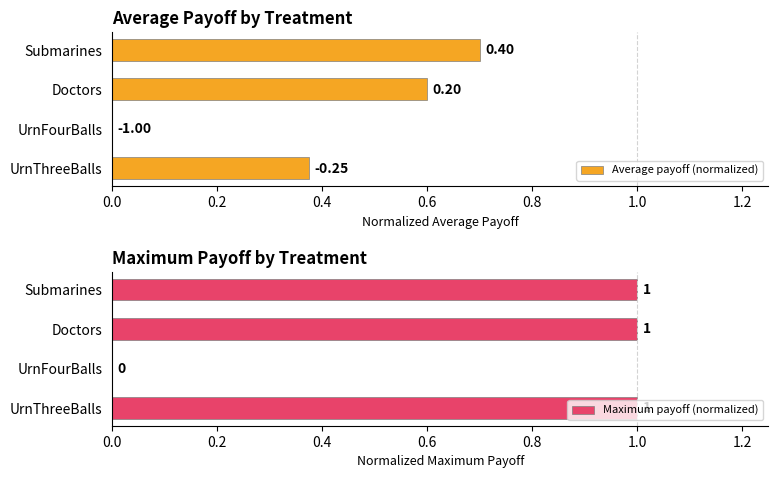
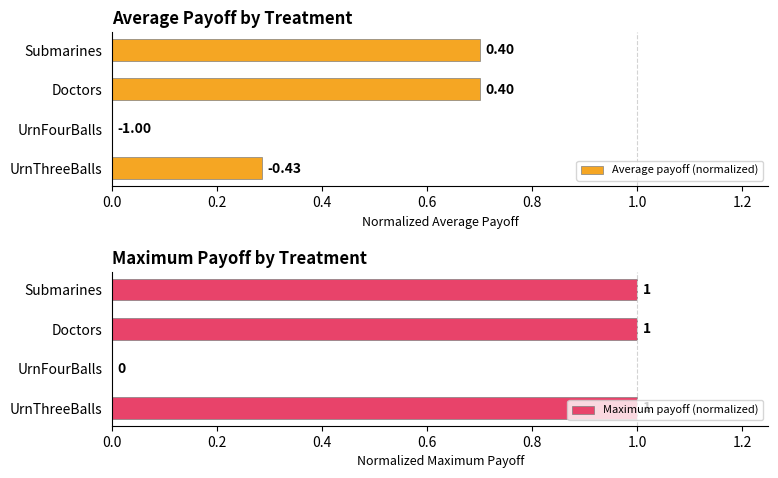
Average Payoff by Treatment, Doctors: 0.20 -> 0.40
Average Payoff by Treatment, UrnThreeBalls: -0.25 -> -0.43
